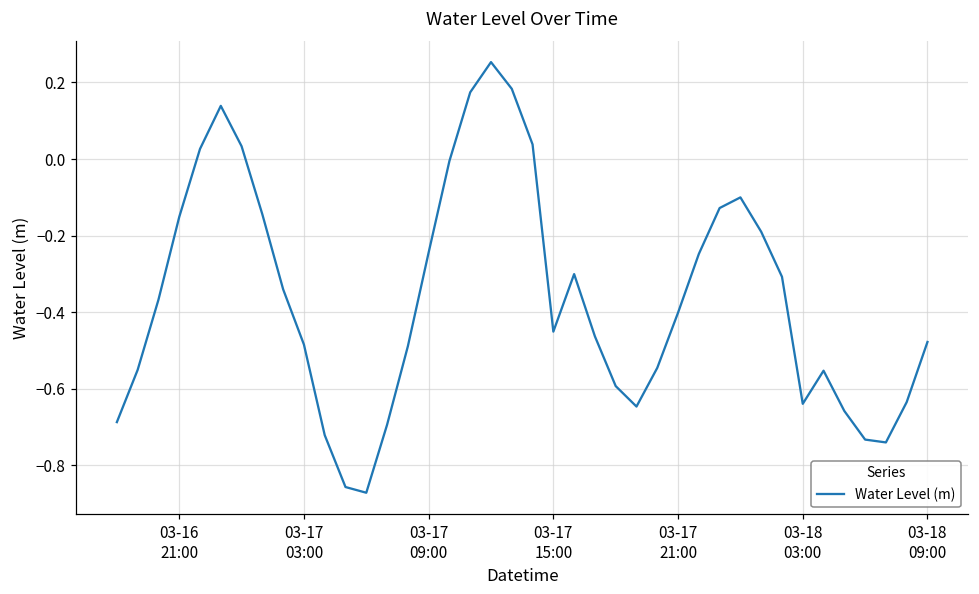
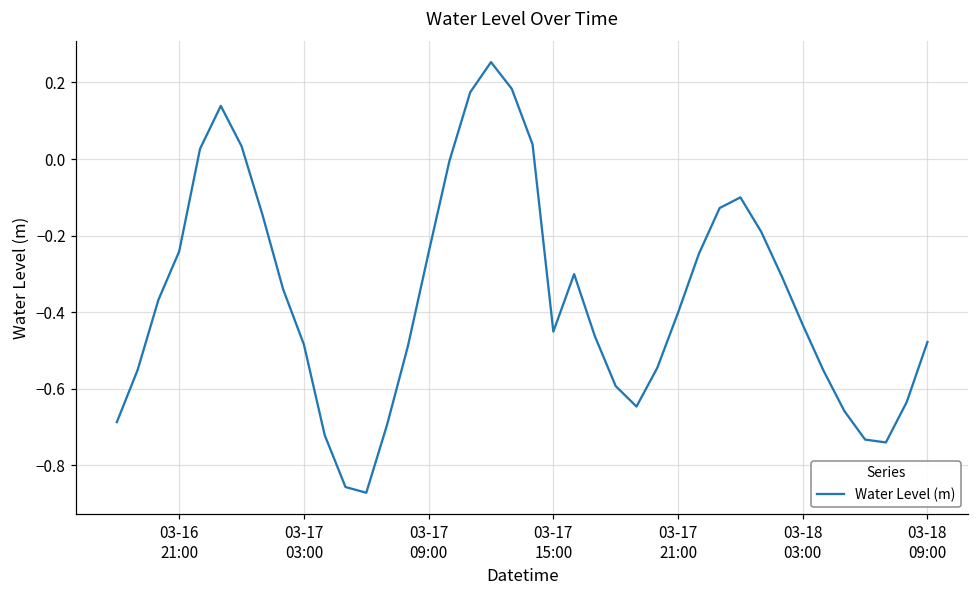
03-16 21:00: -0.15 -> -0.24
03-18 03:00: -0.64 -> -0.43
